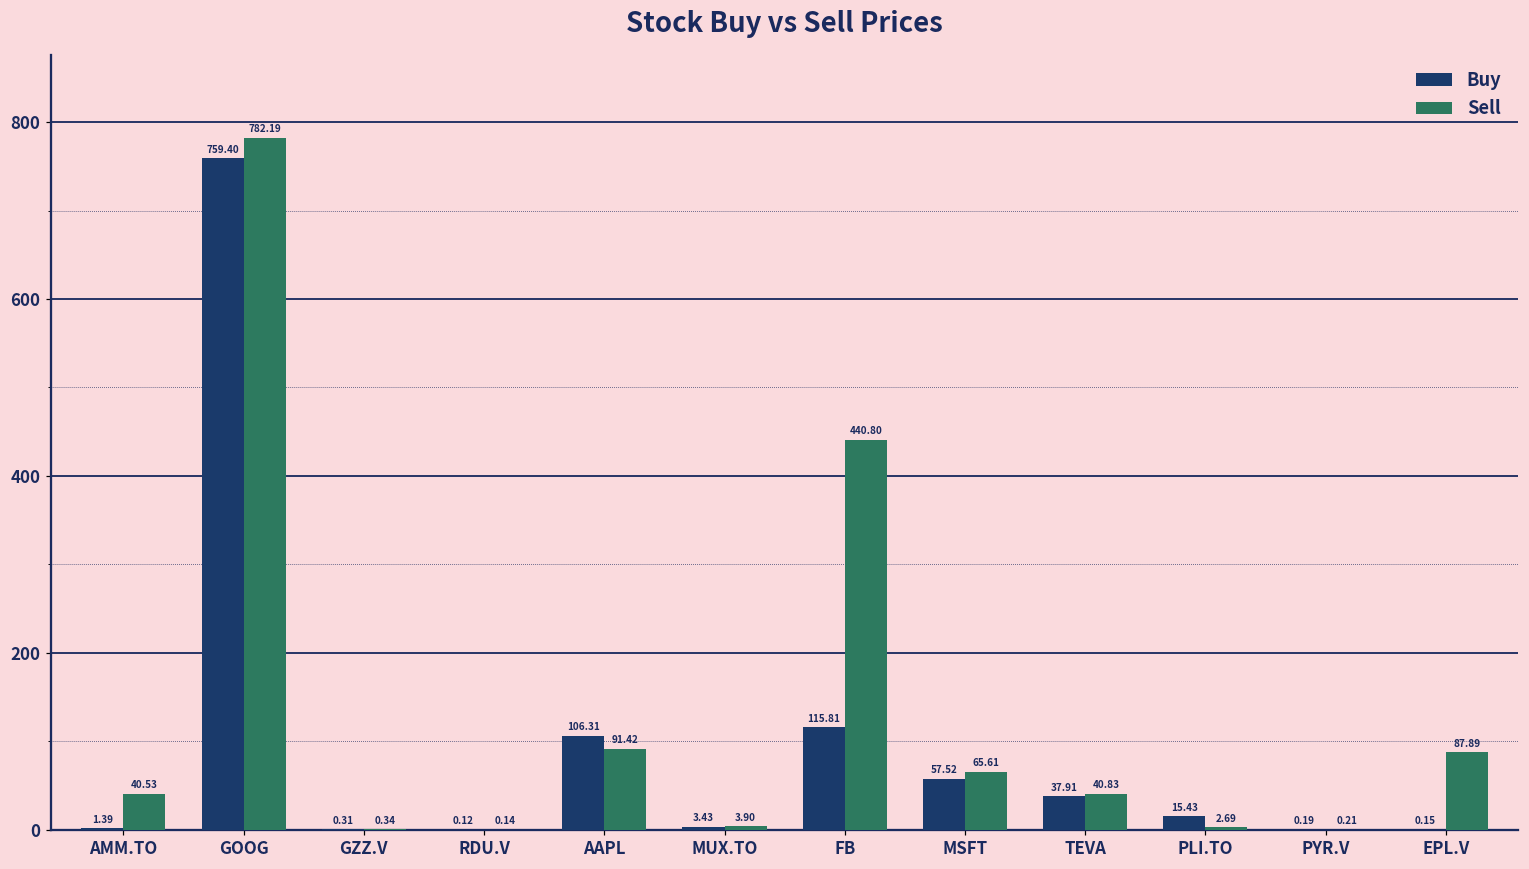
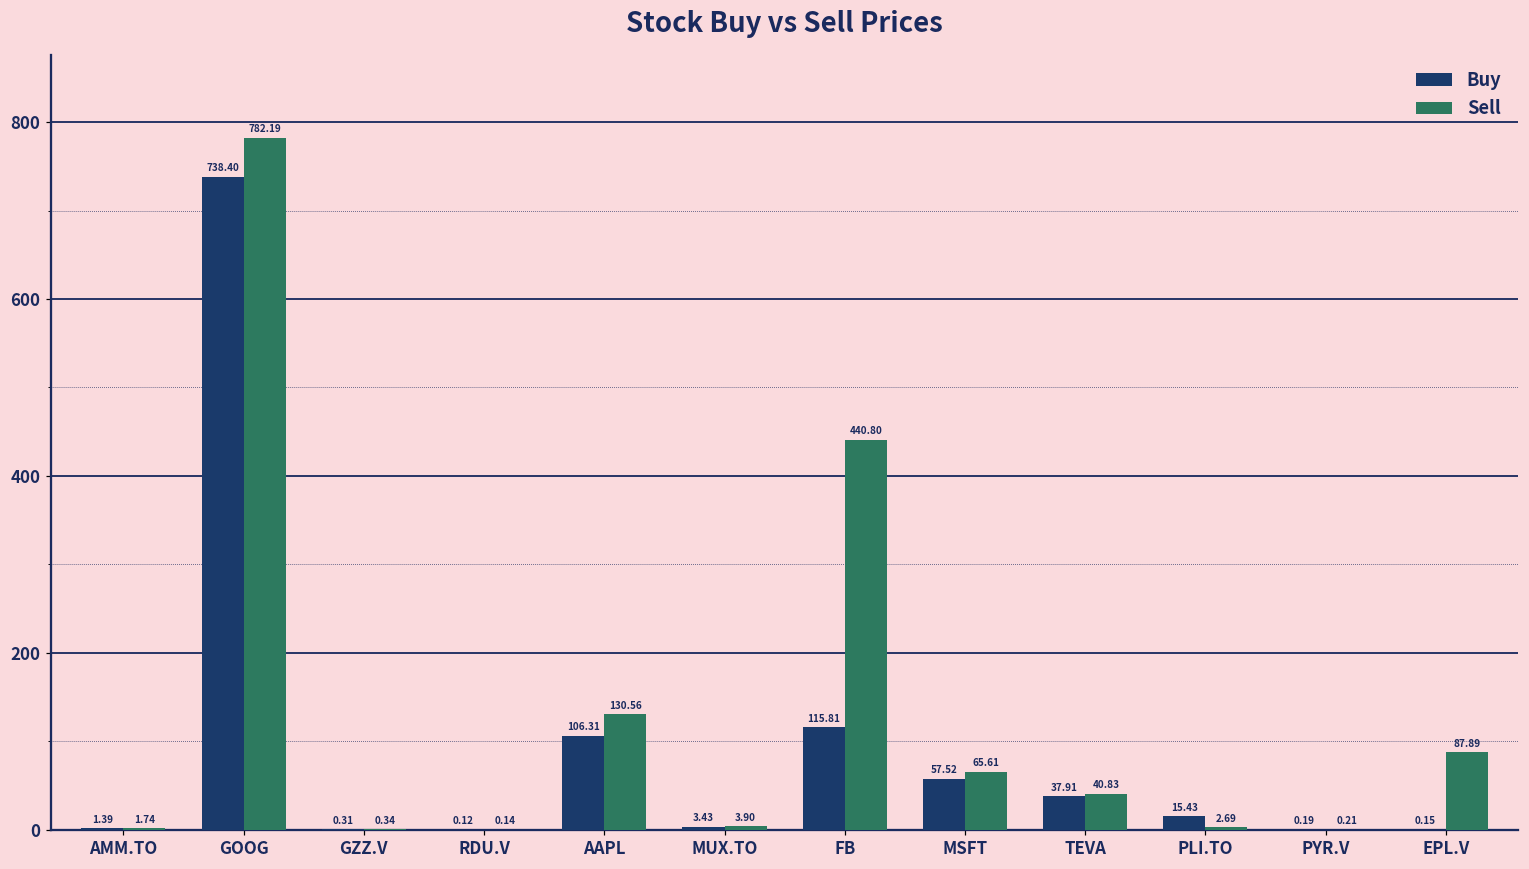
Sell, AMM.TO: 40.53 -> 1.74
Buy, GOOG: 759.40 -> 738.40
Sell, AAPL: 91.42 -> 130.56
